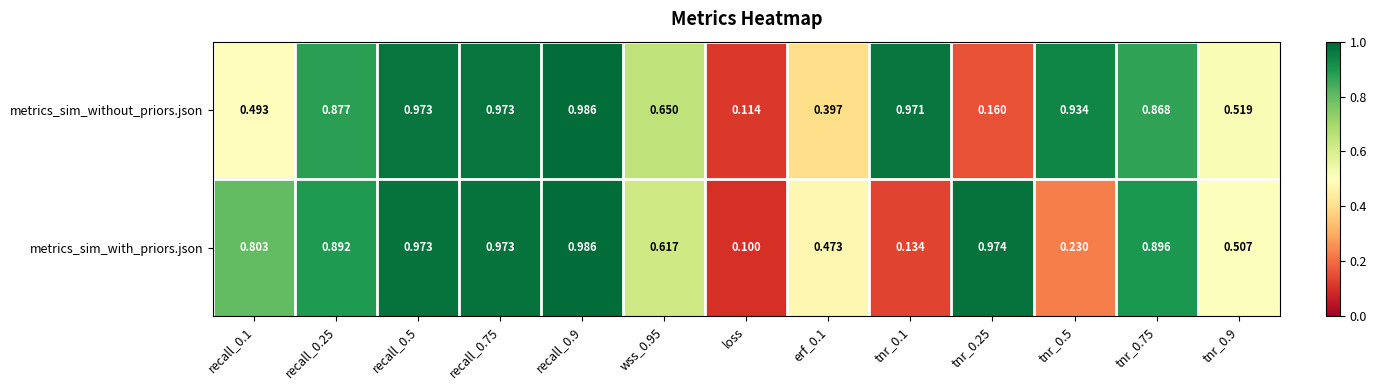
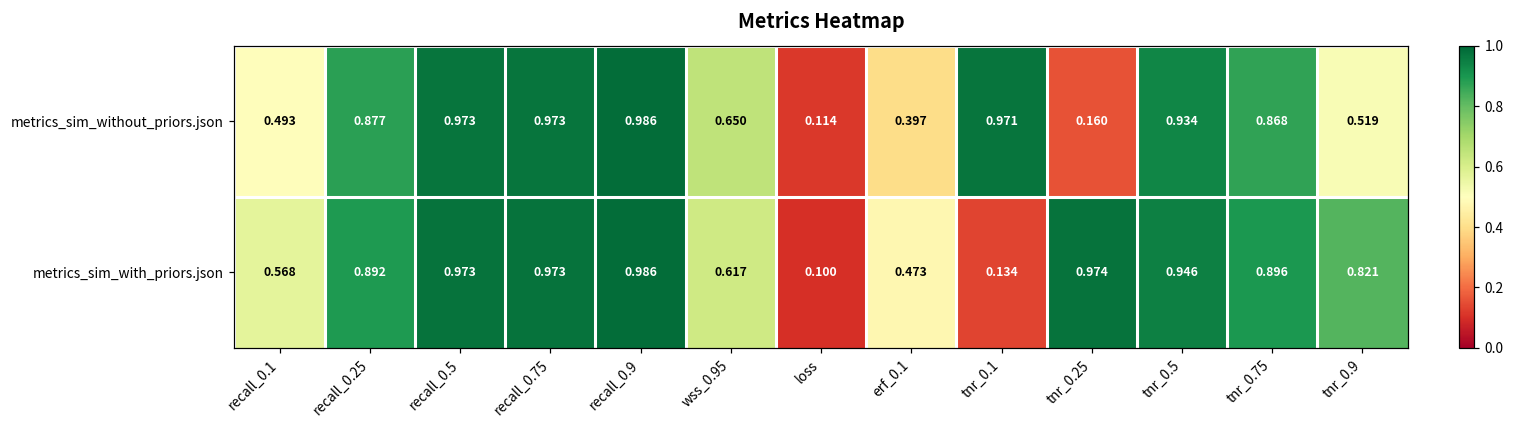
metrics_sim_with_priors.json, recall_0.1: 0.803 -> 0.568
metrics_sim_with_priors.json, tnr_0.5: 0.230 -> 0.946
metrics_sim_with_priors.json, tnr_0.9: 0.507 -> 0.821
